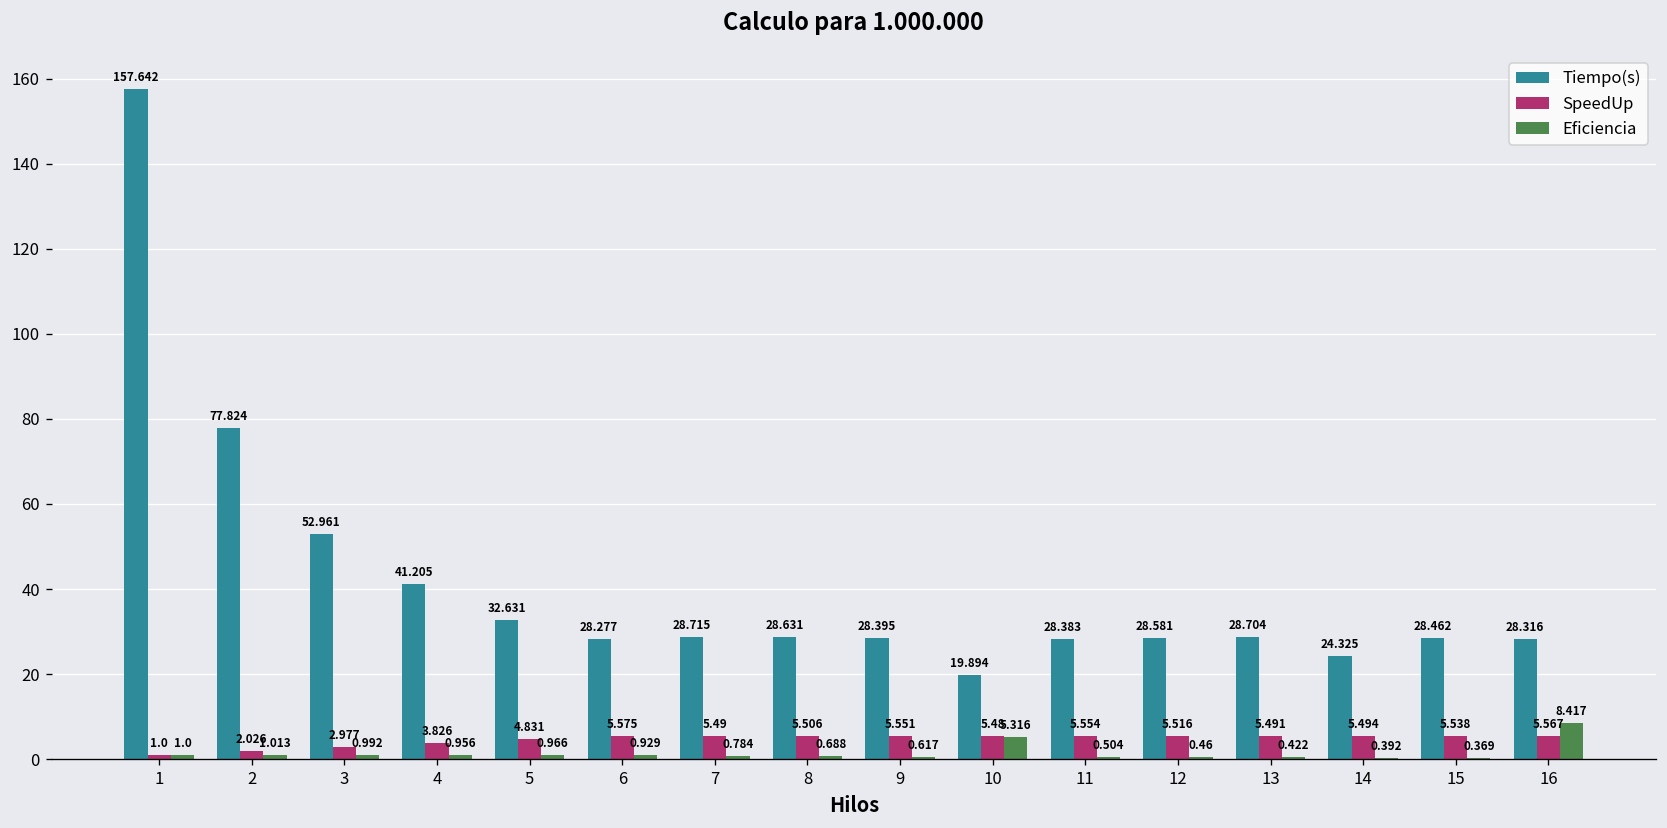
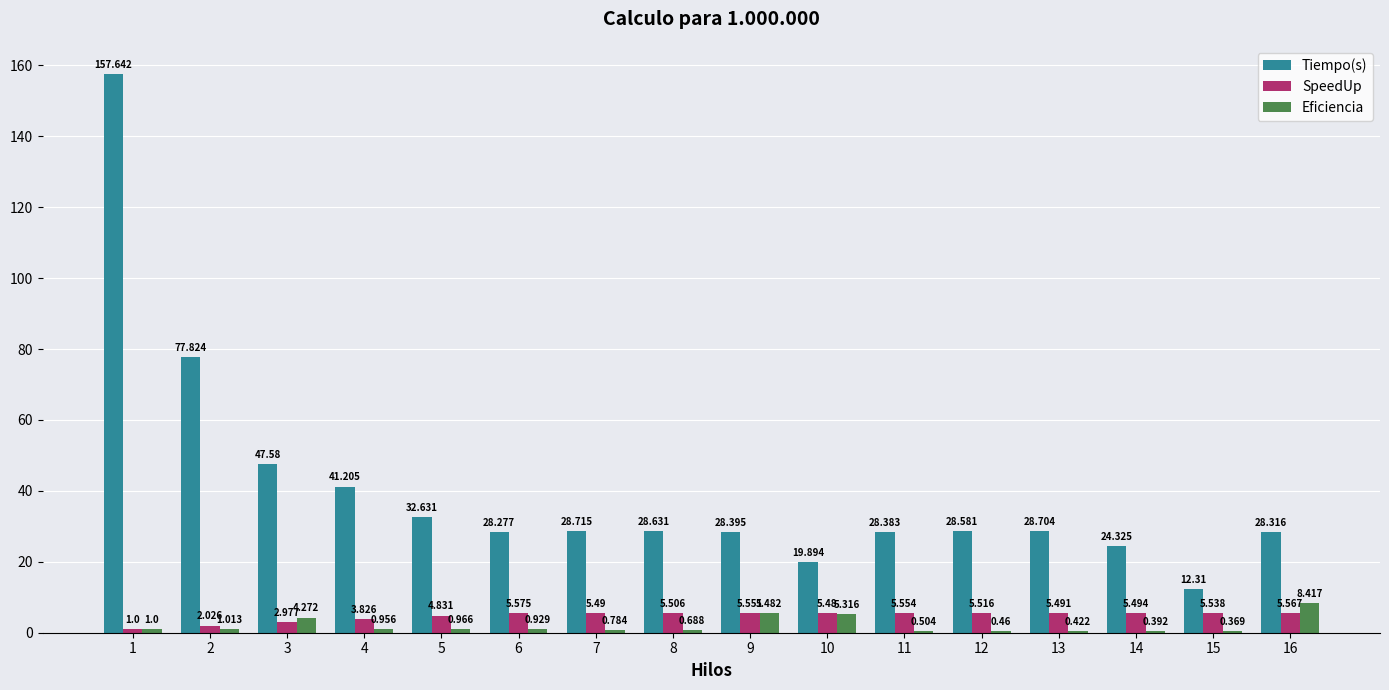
Tiempo(s), 3: 52.961 -> 47.58
Eficiencia, 3: 0.992 -> 4.272
Eficiencia, 9: 0.617 -> 5.482
Tiempo(s), 15: 28.462 -> 12.31
